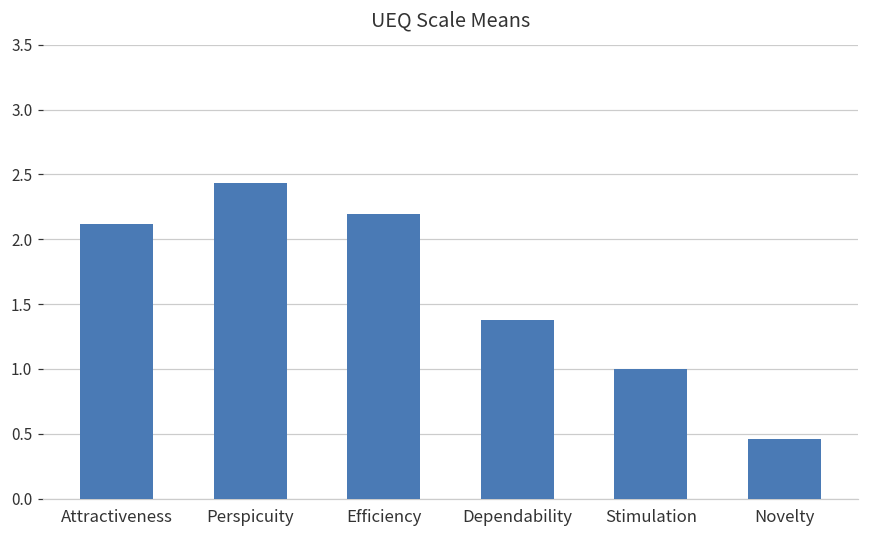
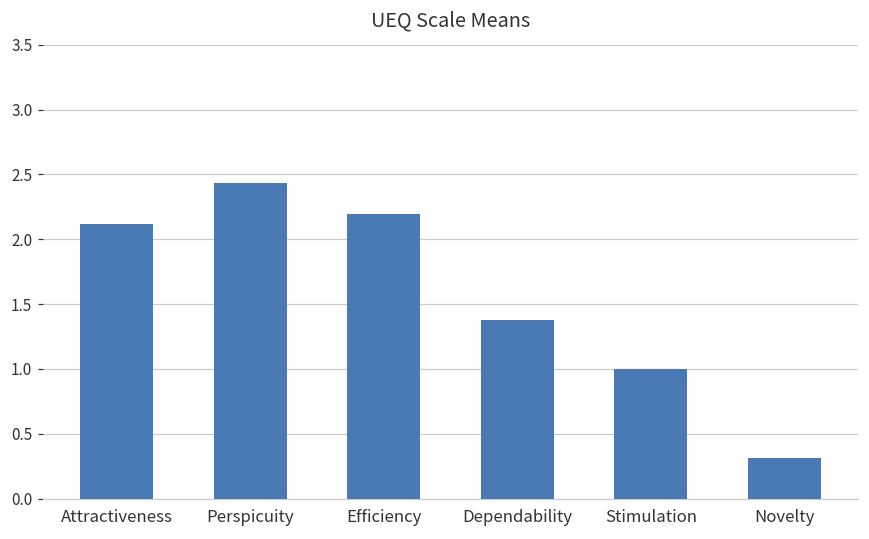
Novelty: 0.46 -> 0.31
